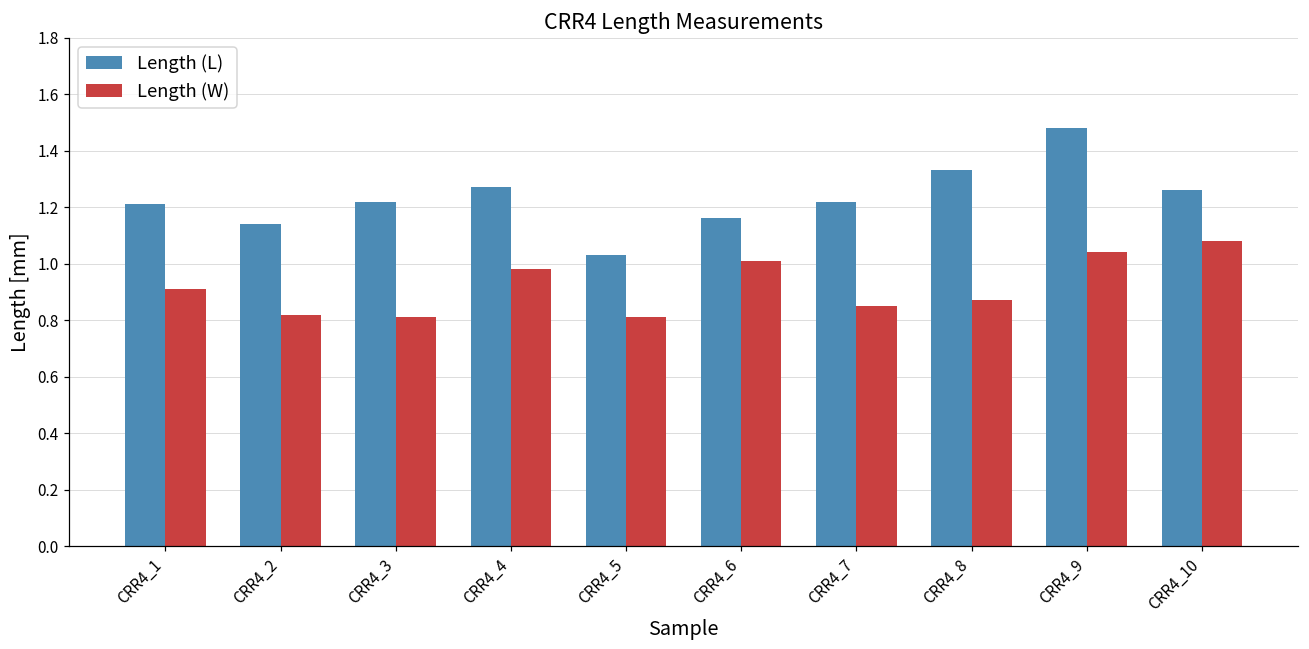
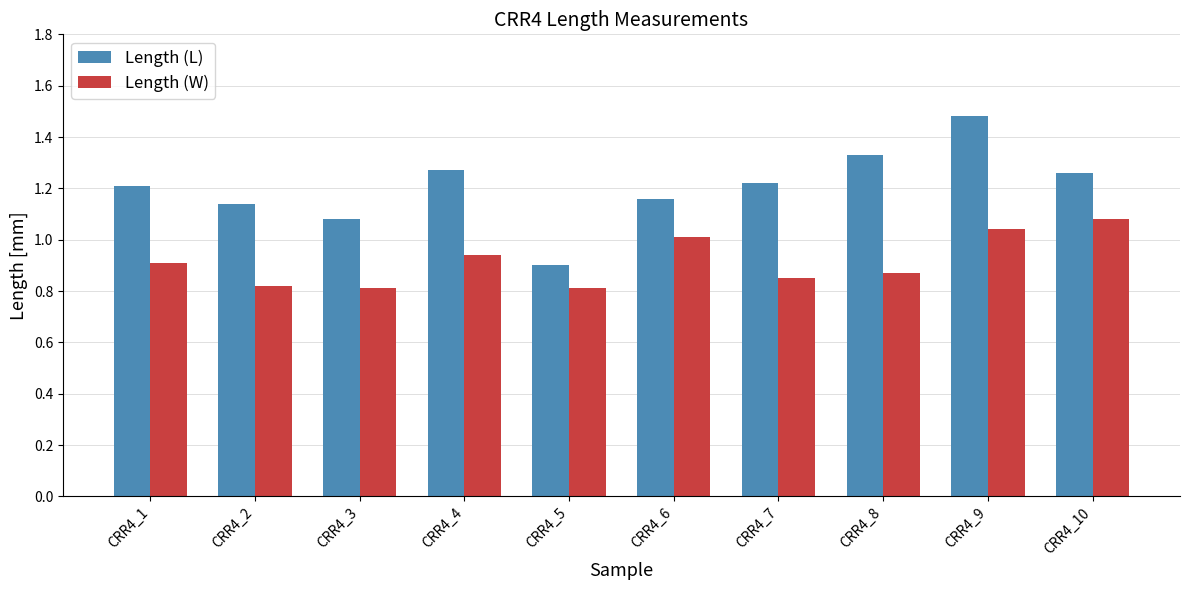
Length (L), CRR4_3: 1.22 -> 1.08
Length (W), CRR4_4: 0.98 -> 0.94
Length (L), CRR4_5: 1.03 -> 0.90
